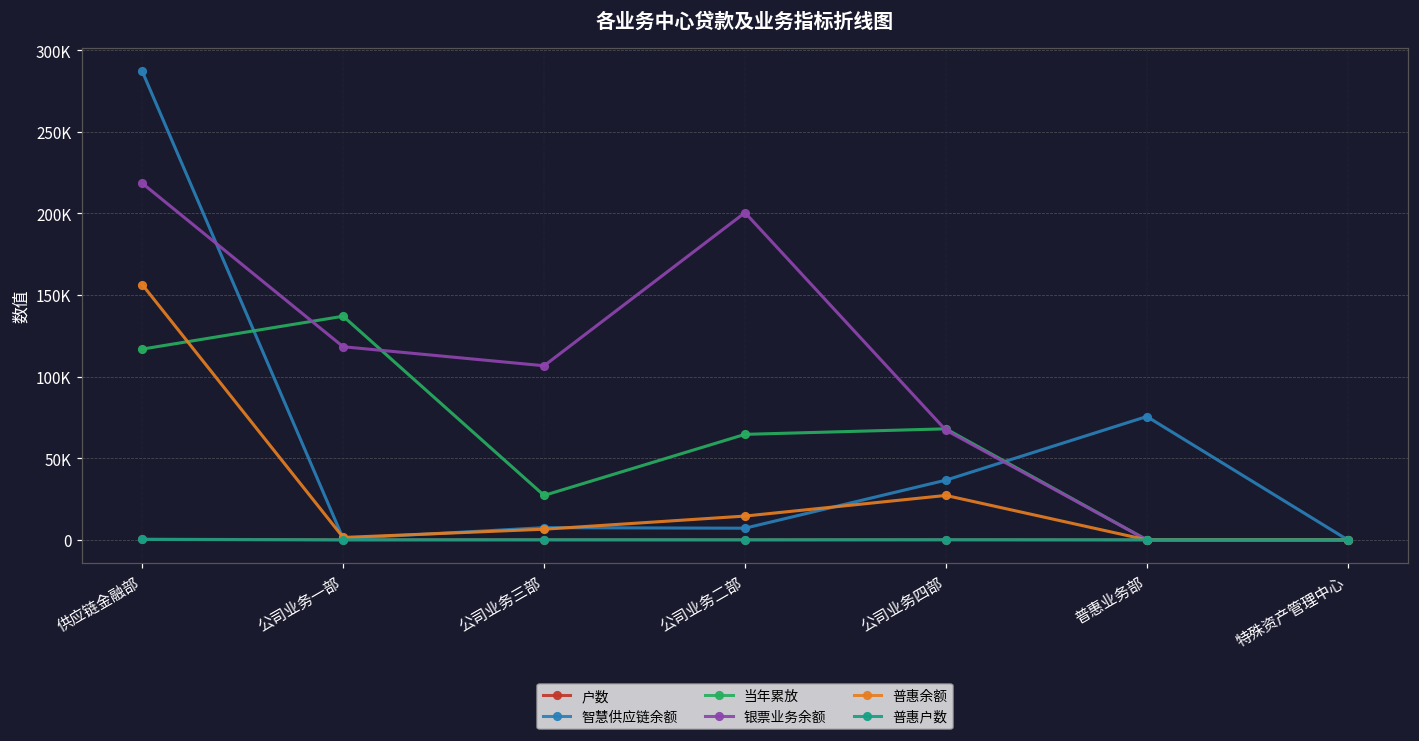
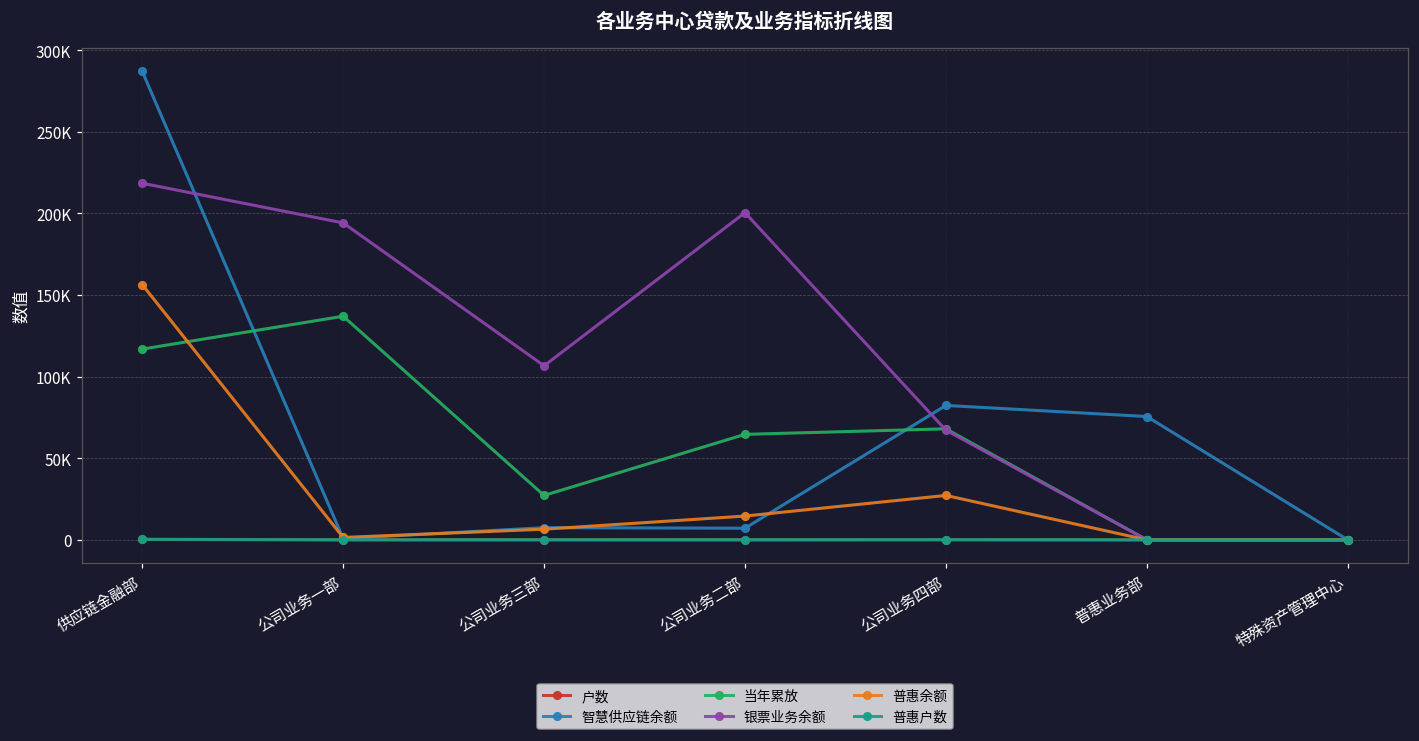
银票业务余额, 公司业务一部: 118000 -> 194000
智慧供应链余额, 公司业务四部: 37000 -> 82000
